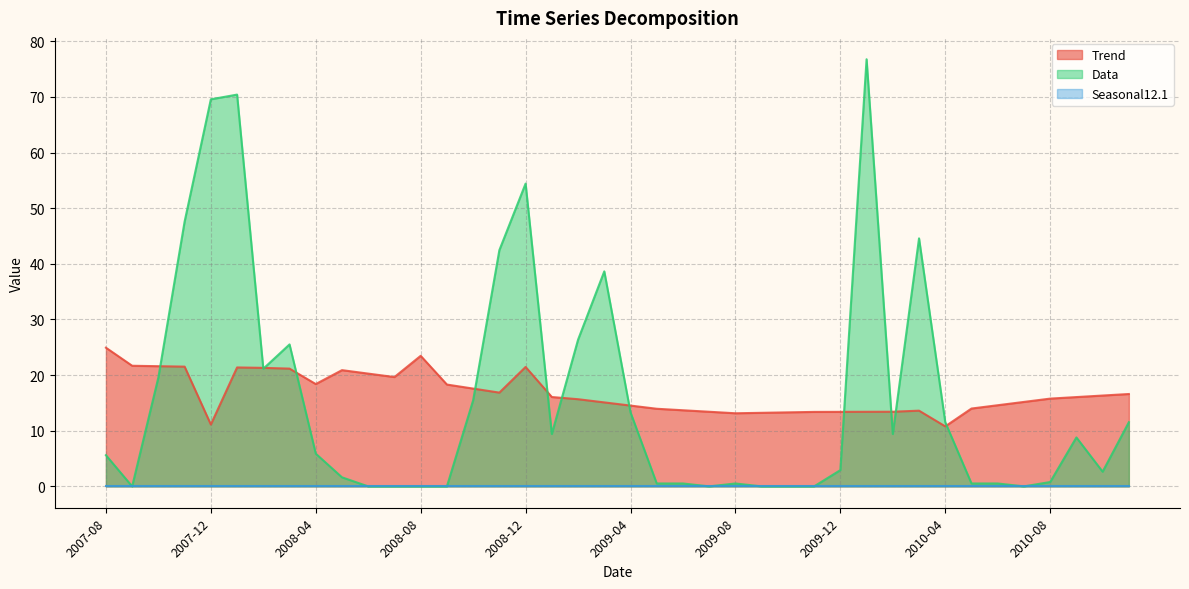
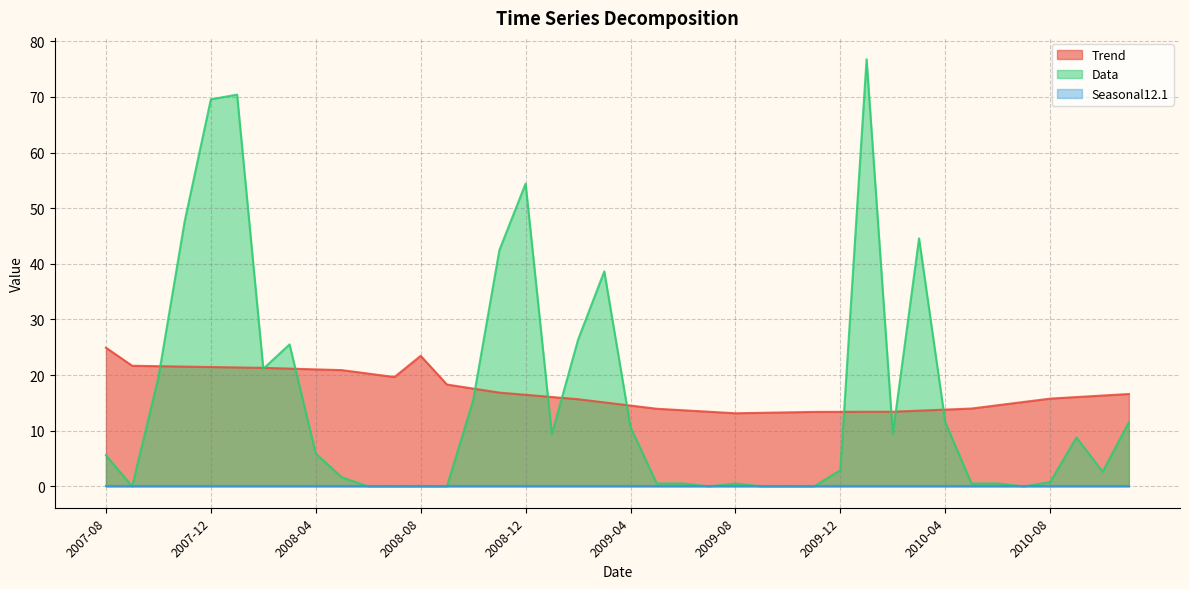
Trend, 2007-12: 11 -> 21
Trend, 2008-04: 18 -> 21
Trend, 2008-12: 21 -> 16
Data, 2009-04: 13 -> 11
Trend, 2010-04: 11 -> 14
